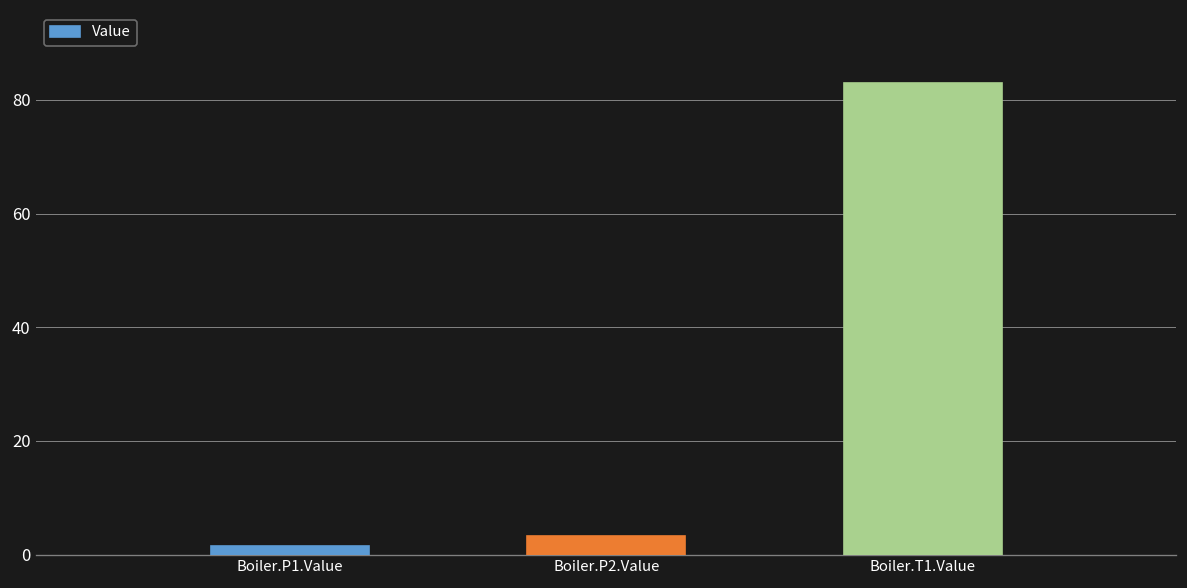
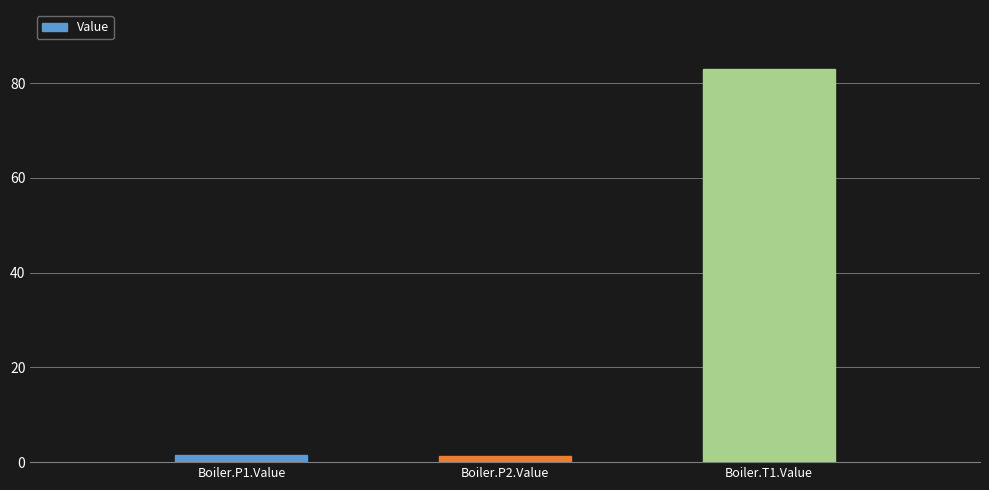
Boiler.P2.Value: 3 -> 1
